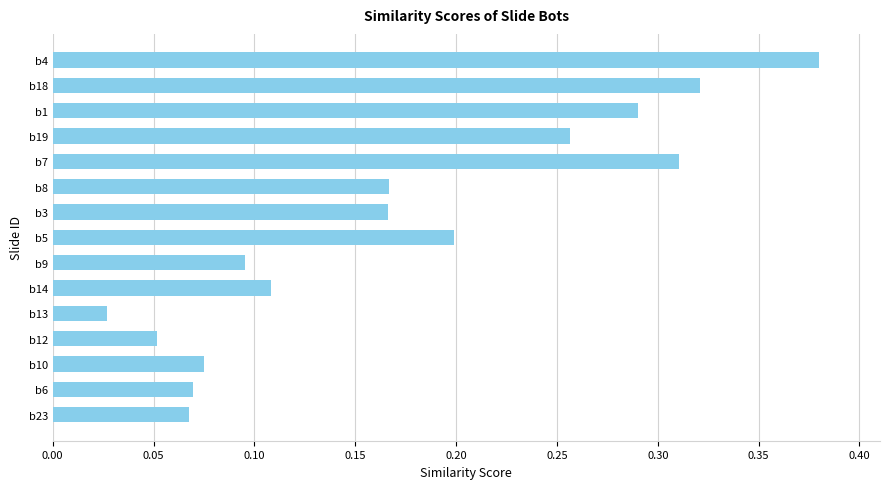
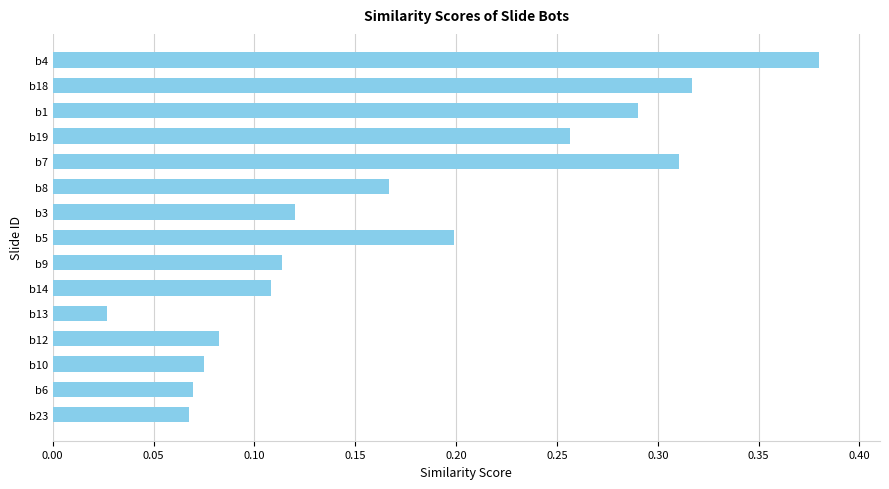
b18: 0.321 -> 0.317
b3: 0.166 -> 0.120
b9: 0.095 -> 0.114
b12: 0.052 -> 0.083
